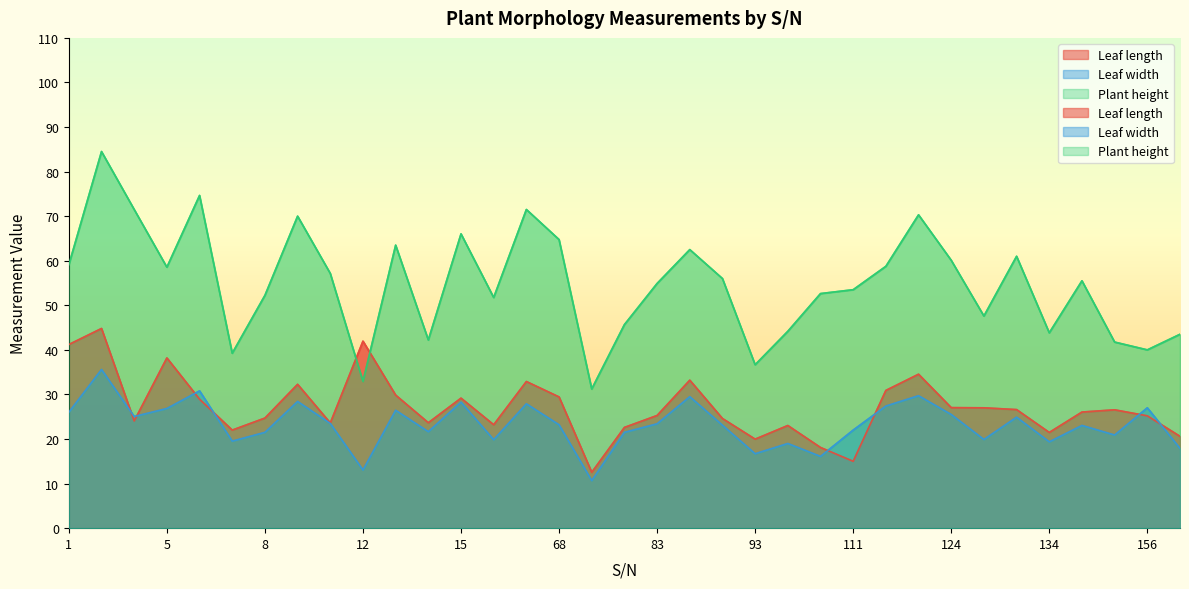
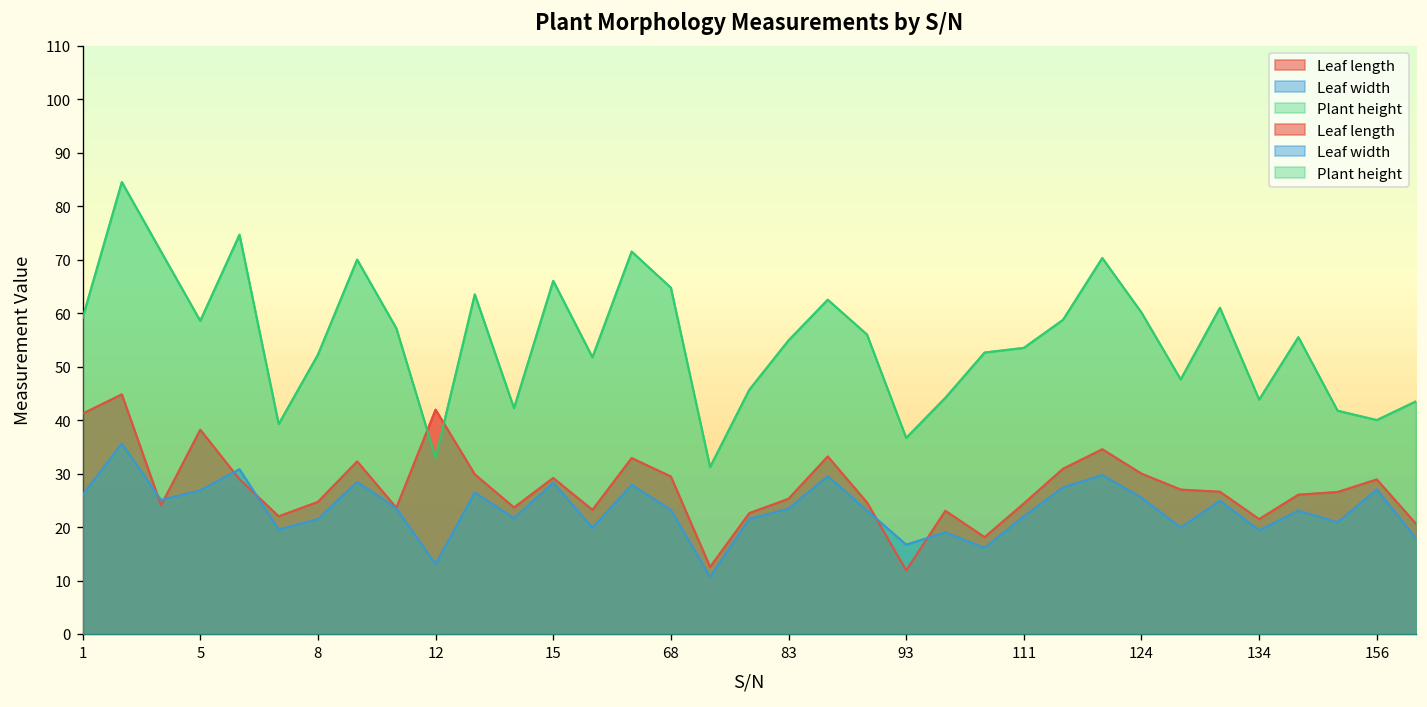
Leaf length, 93: 20 -> 12
Leaf length, 111: 15 -> 24
Leaf length, 124: 27 -> 30
Leaf length, 156: 25 -> 29
